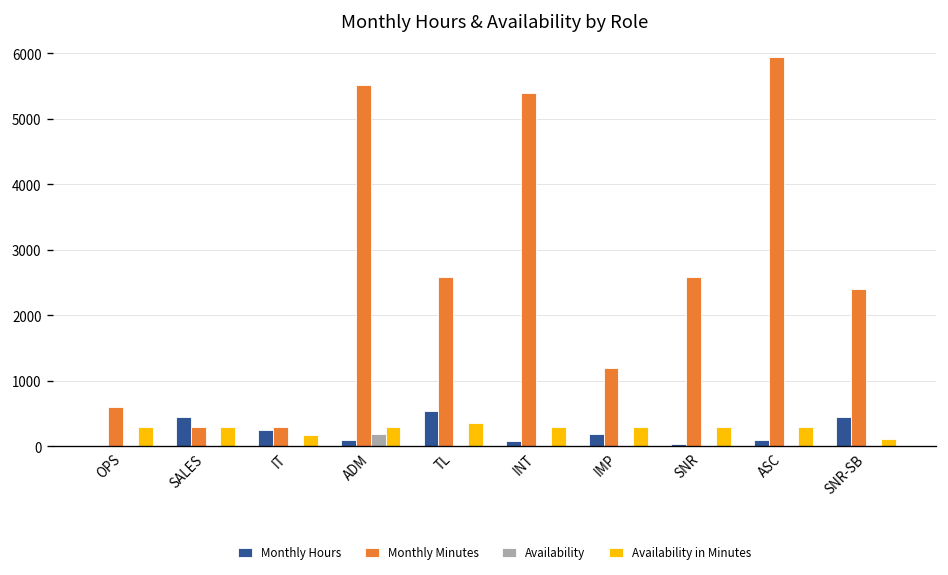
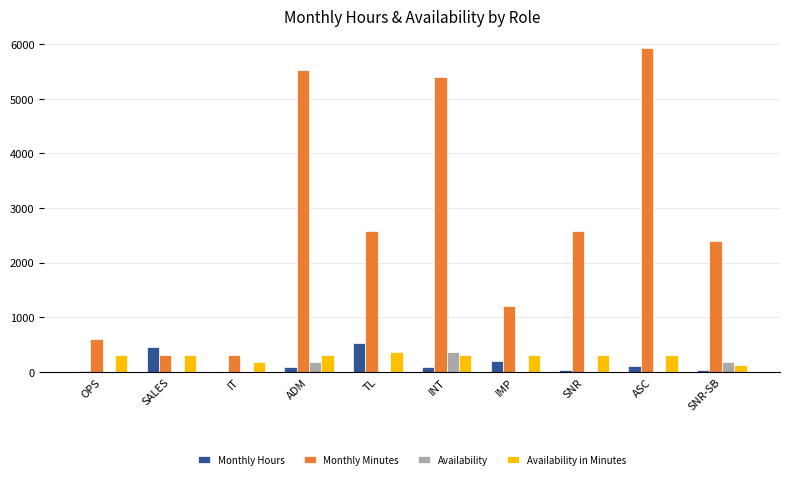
Monthly Hours, IT: 200 -> 0
Availability, INT: 0 -> 400
Monthly Hours, SNR-SB: 500 -> 0
Availability, SNR-SB: 0 -> 200
